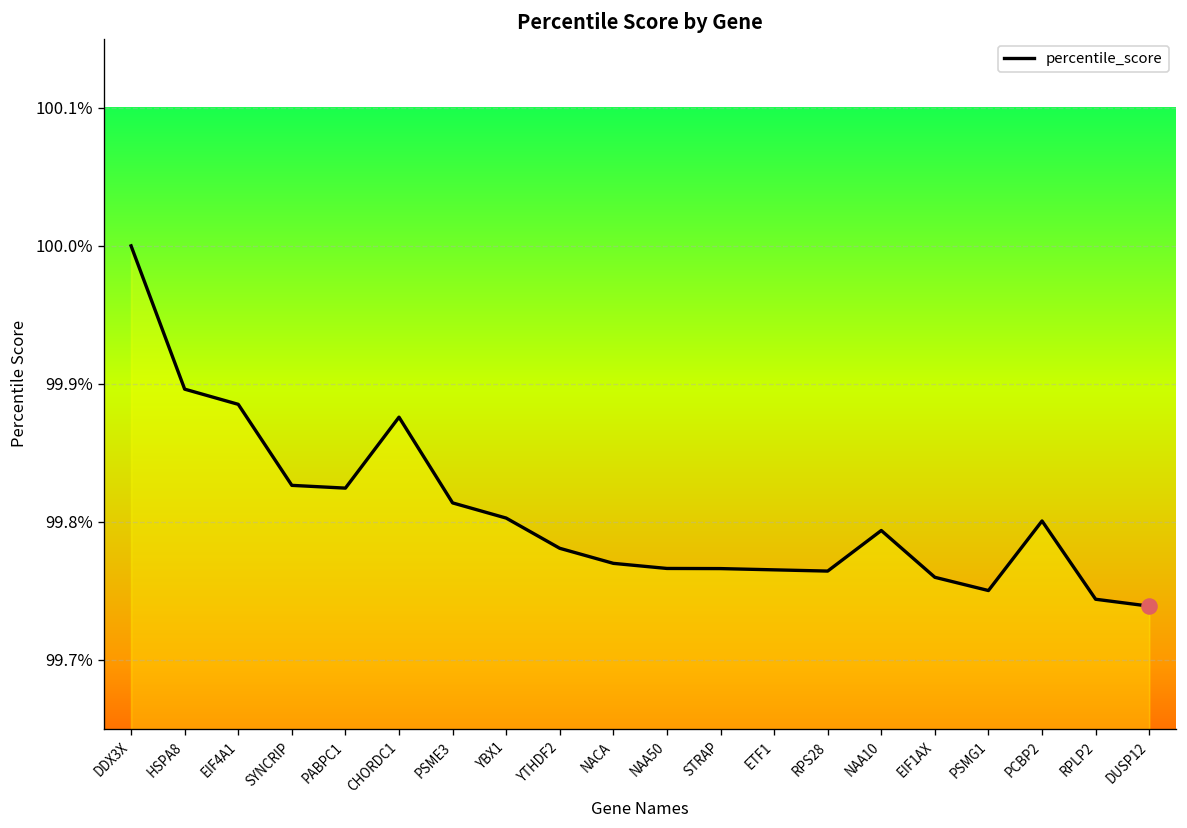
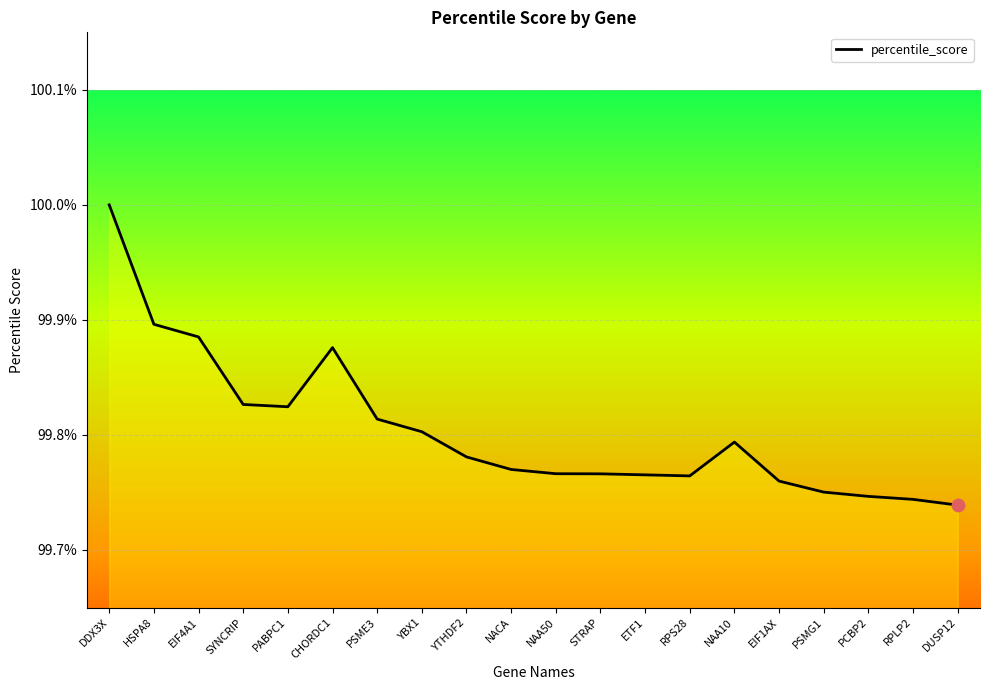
percentile_score, PCBP2: 99.801% -> 99.747%
